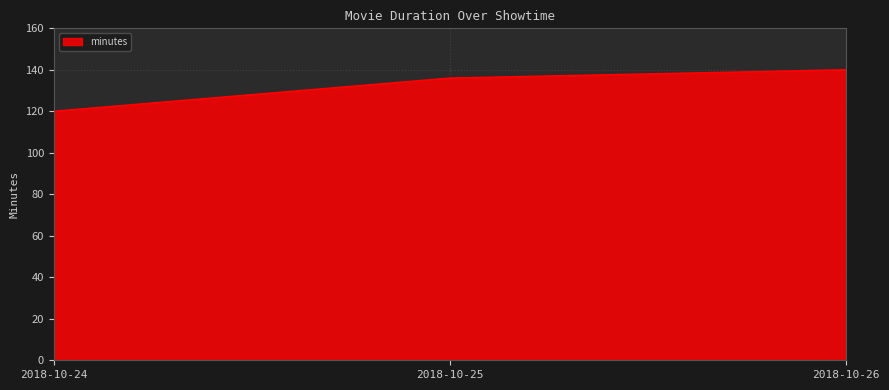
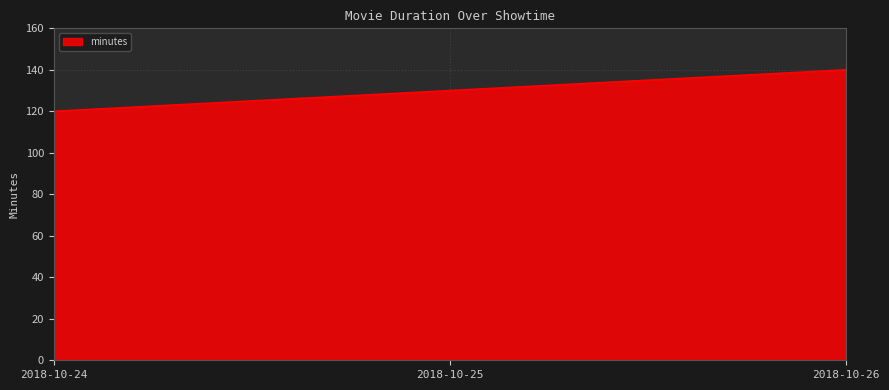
2018-10-25: 136 -> 130
